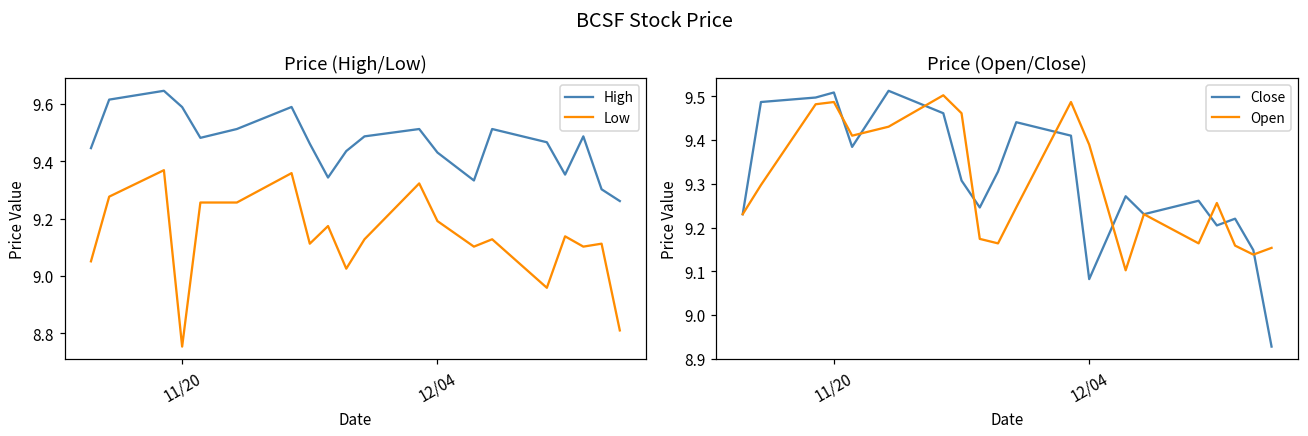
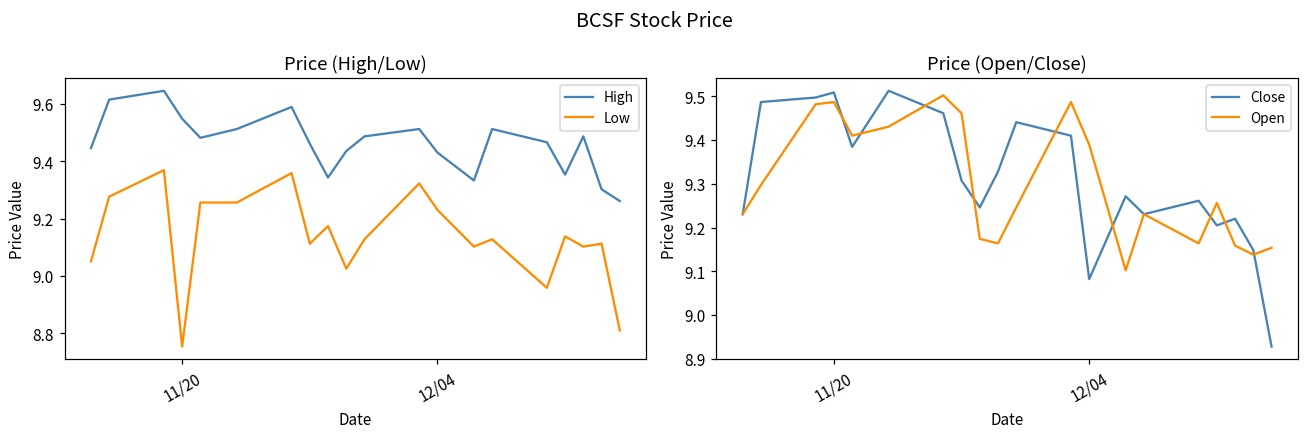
Price (High/Low), High, 11/20: 9.59 -> 9.55
Price (High/Low), Low, 12/04: 9.19 -> 9.23
